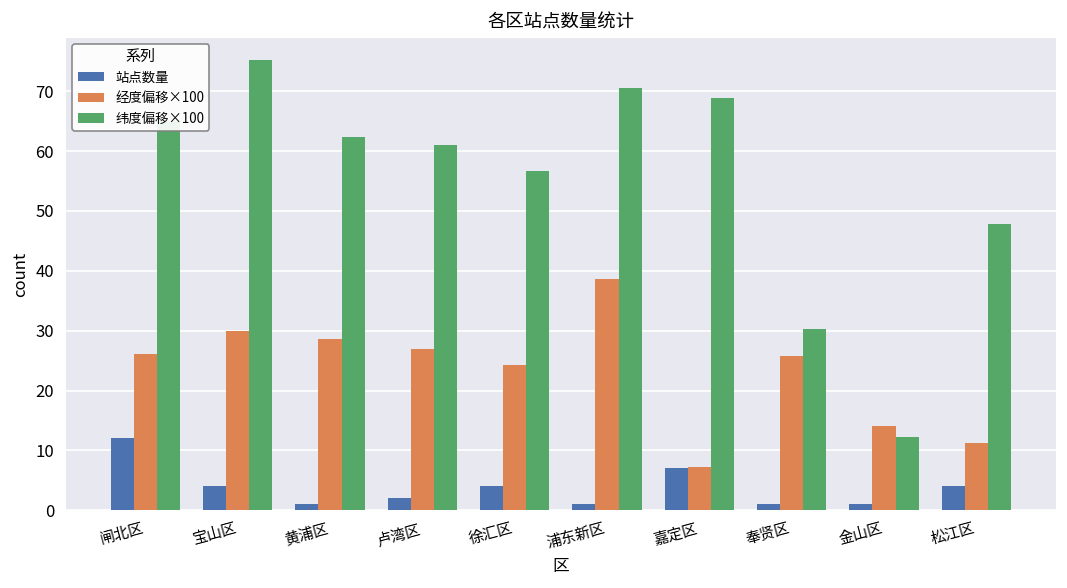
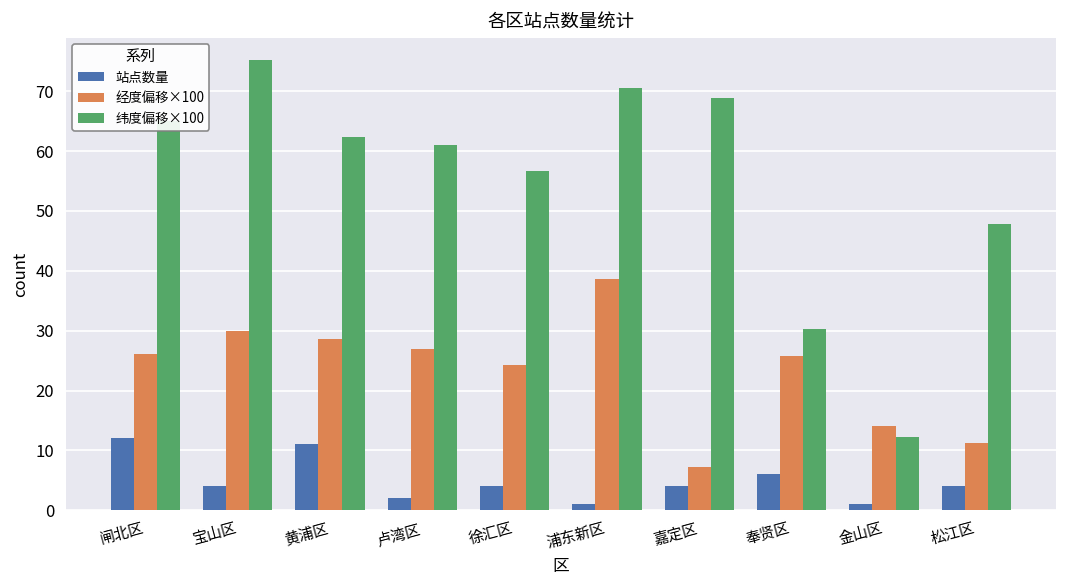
站点数量, 黄浦区: 1 -> 11
站点数量, 嘉定区: 7 -> 4
站点数量, 奉贤区: 1 -> 6
